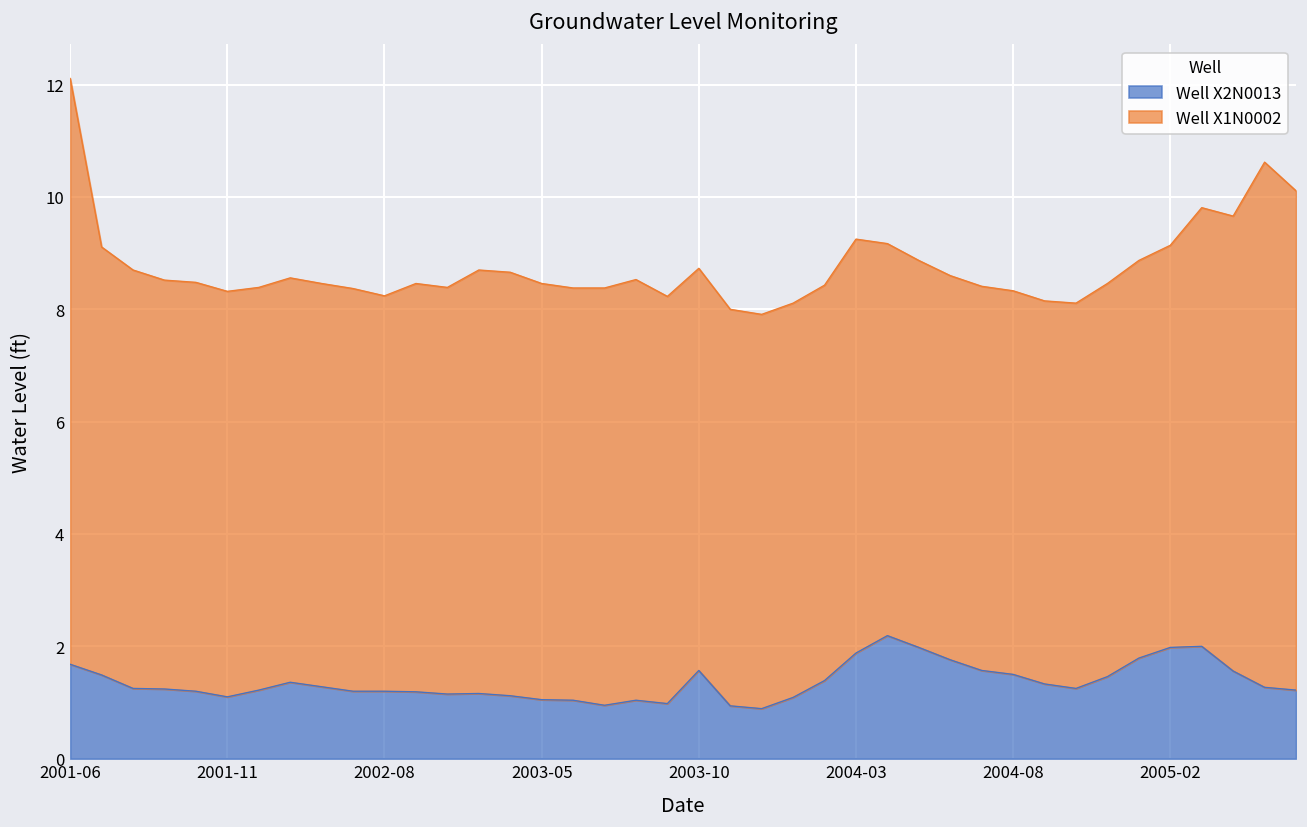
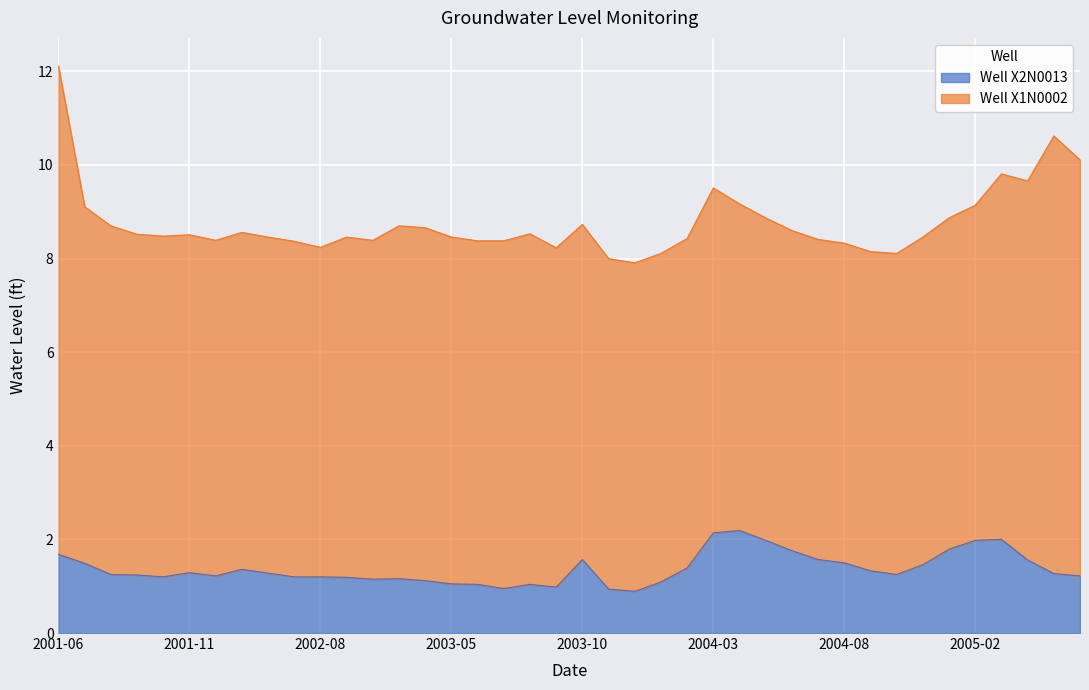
Well X2N0013, 2001-11: 1.1 -> 1.3
Well X2N0013, 2004-03: 1.9 -> 2.1
